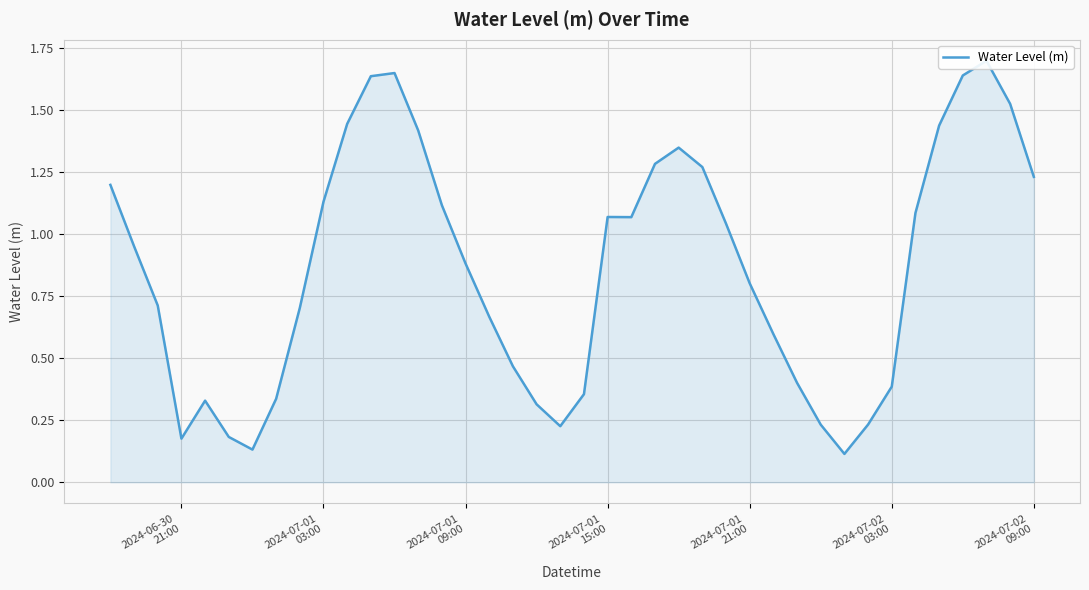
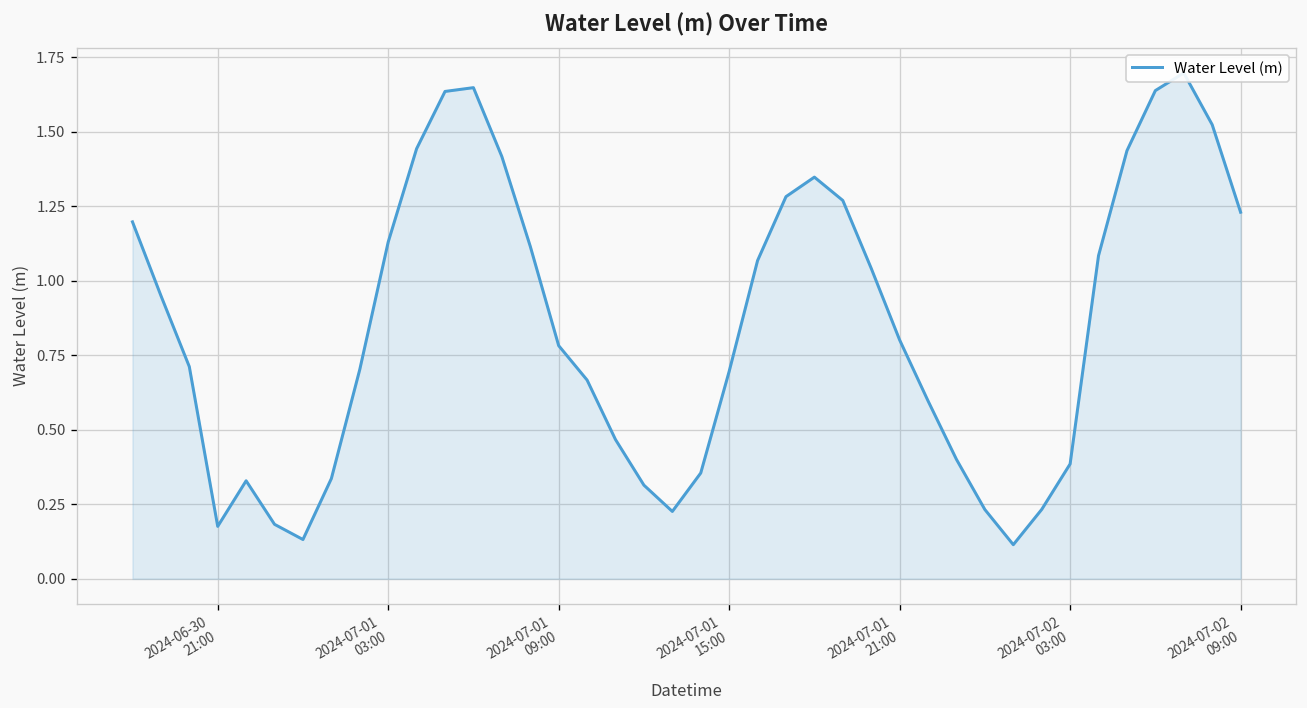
2024-07-01 09:00: 0.88 -> 0.78
2024-07-01 15:00: 1.07 -> 0.70
